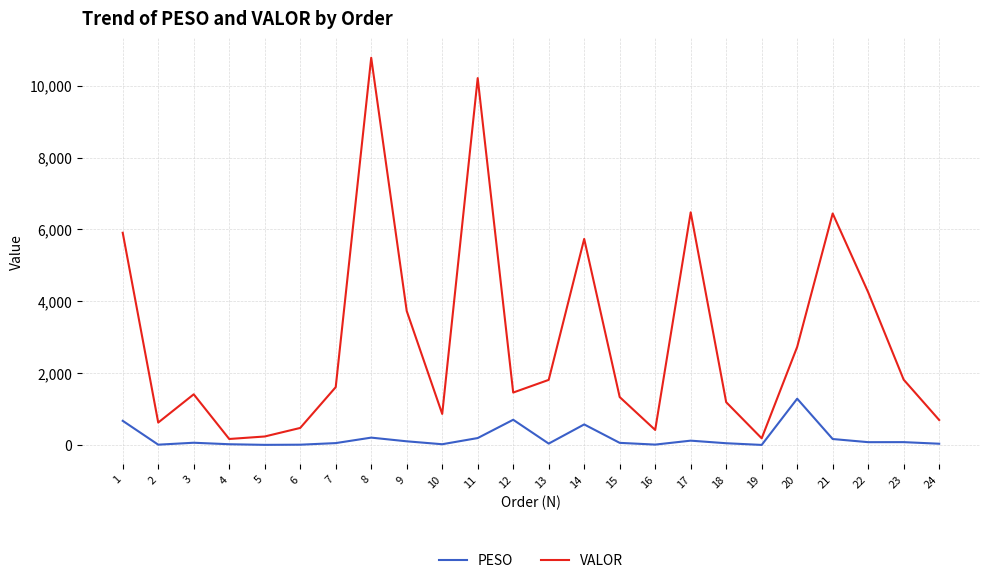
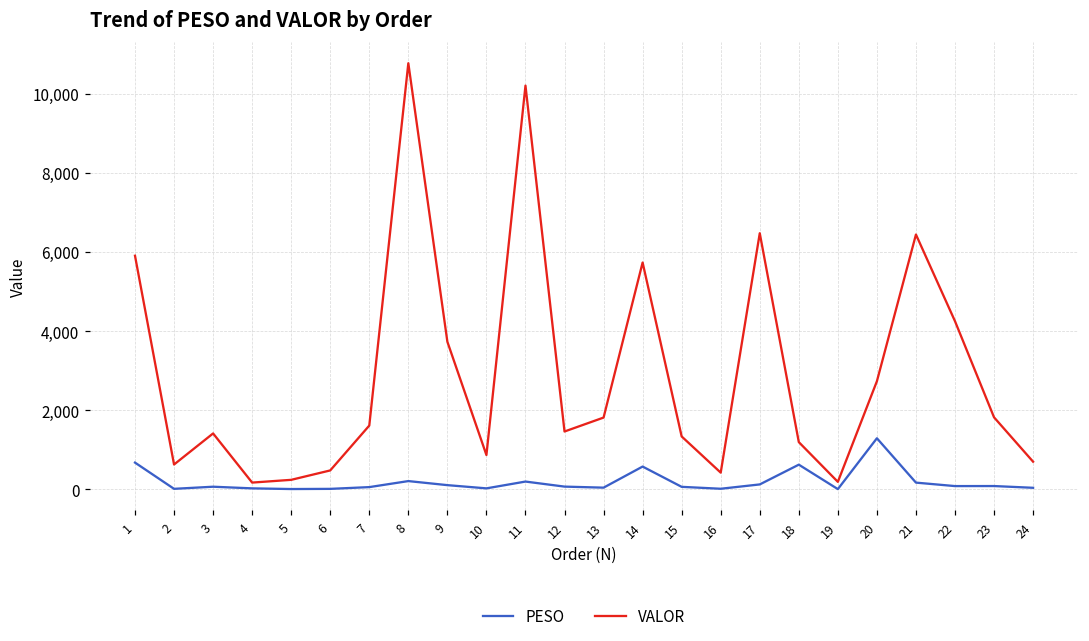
PESO, 12: 700 -> 100
PESO, 18: 100 -> 600
